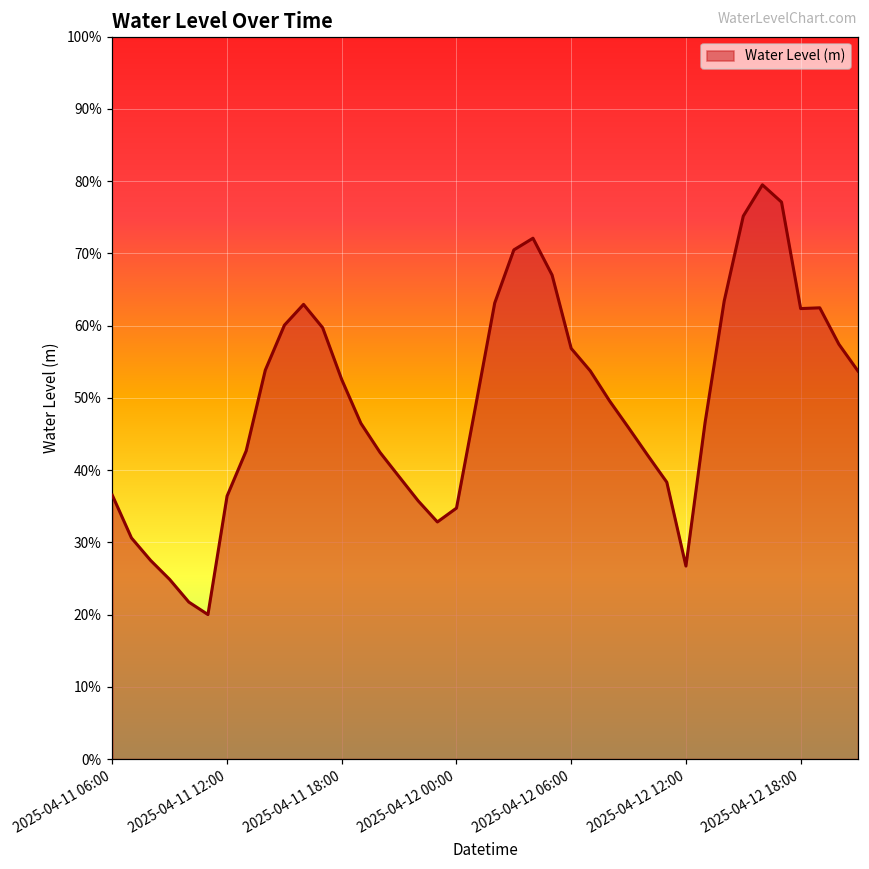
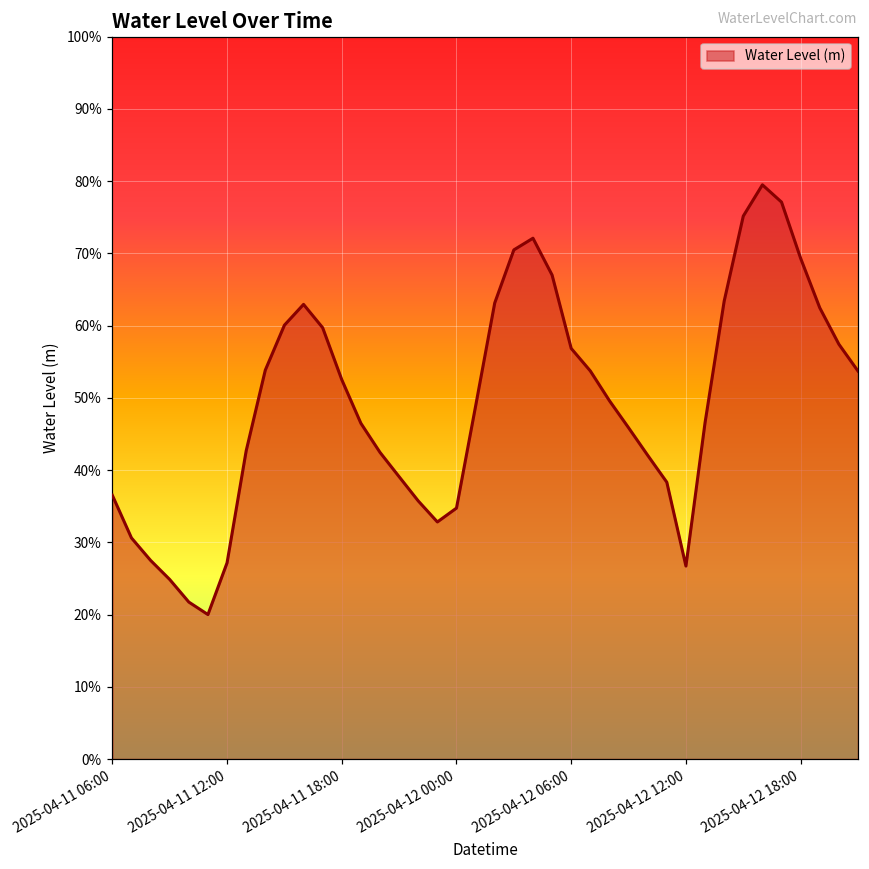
2025-04-11 12:00: 36% -> 27%
2025-04-12 18:00: 62% -> 69%
